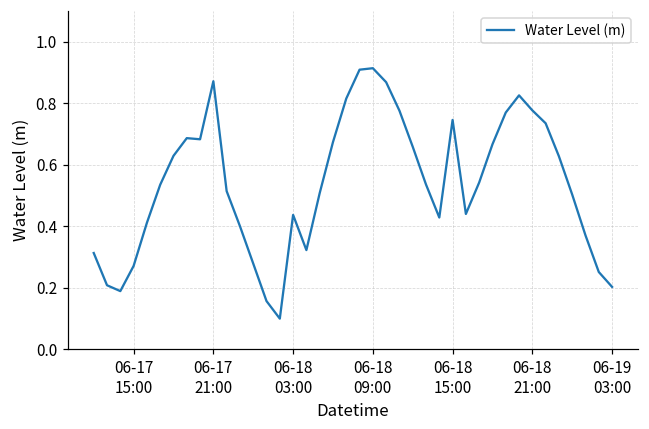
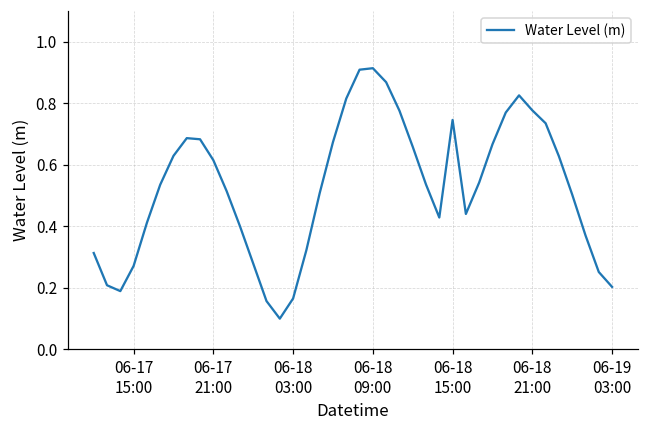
06-17 21:00: 0.87 -> 0.61
06-18 03:00: 0.44 -> 0.17
